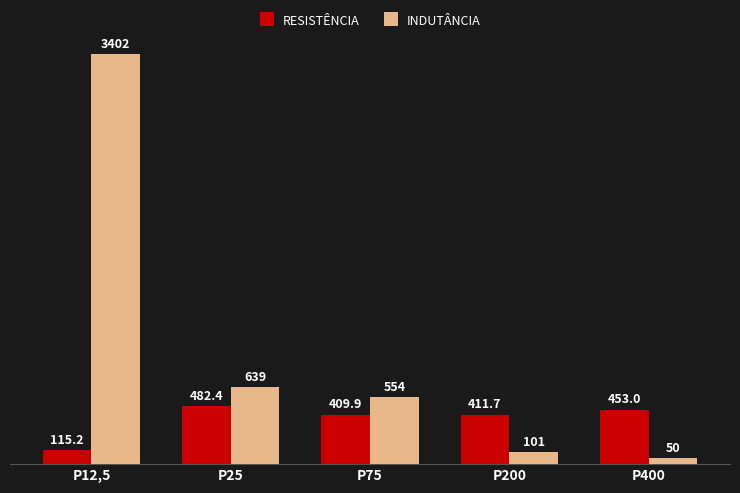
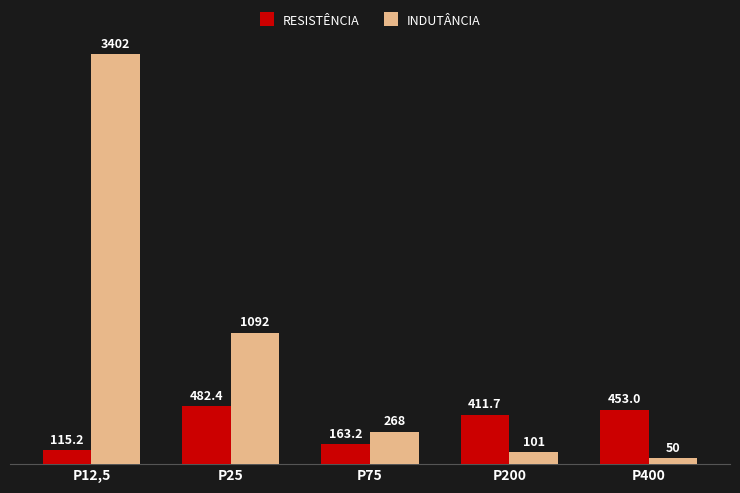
INDUTÂNCIA, P25: 639 -> 1092
RESISTÊNCIA, P75: 409.9 -> 163.2
INDUTÂNCIA, P75: 554 -> 268
